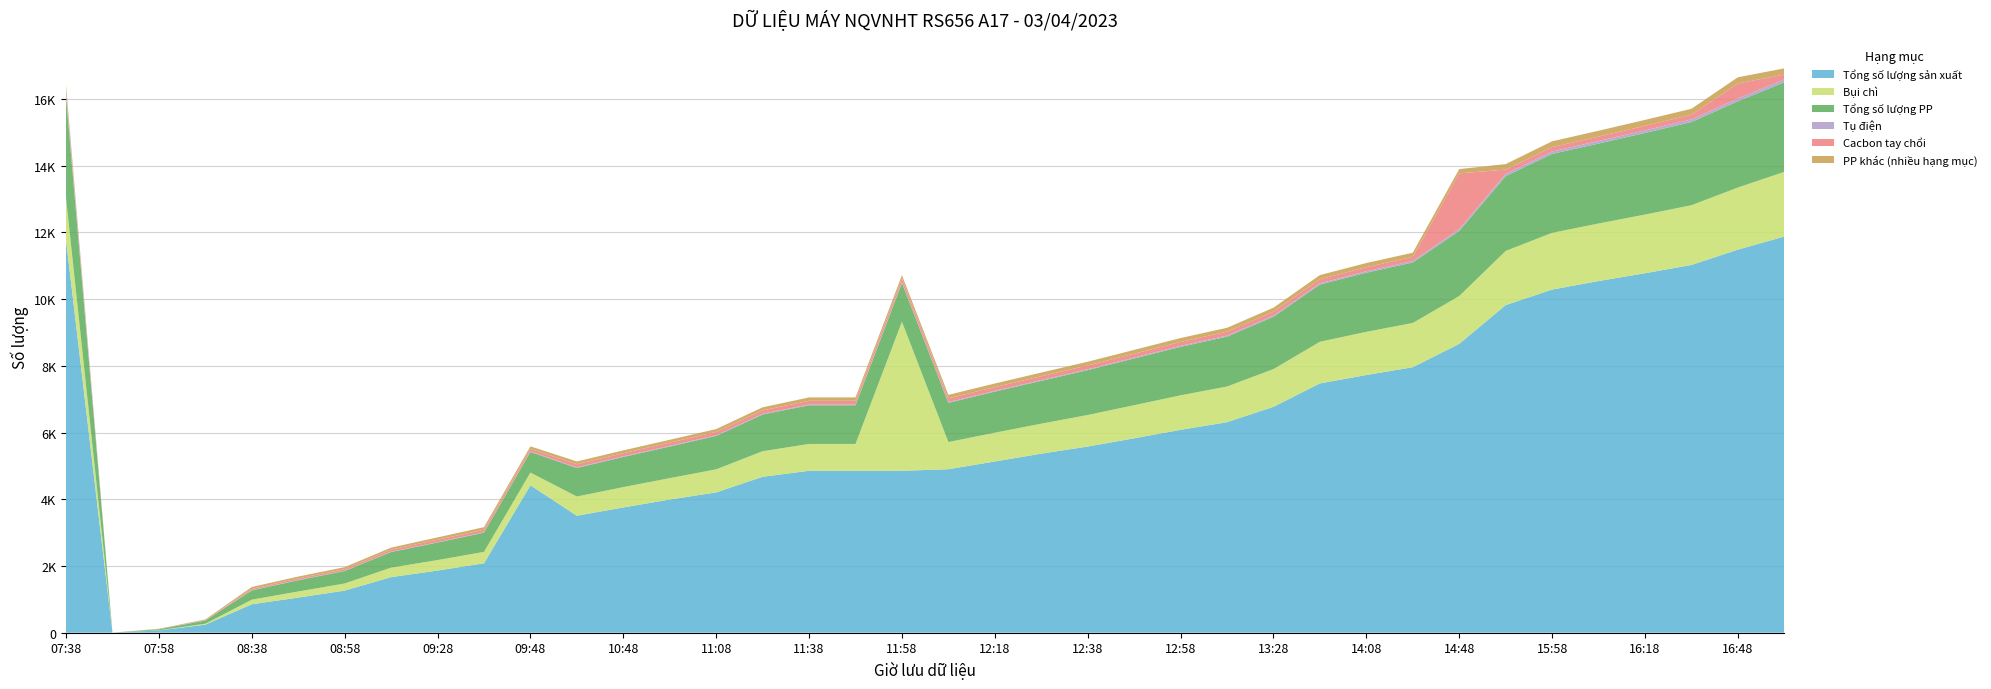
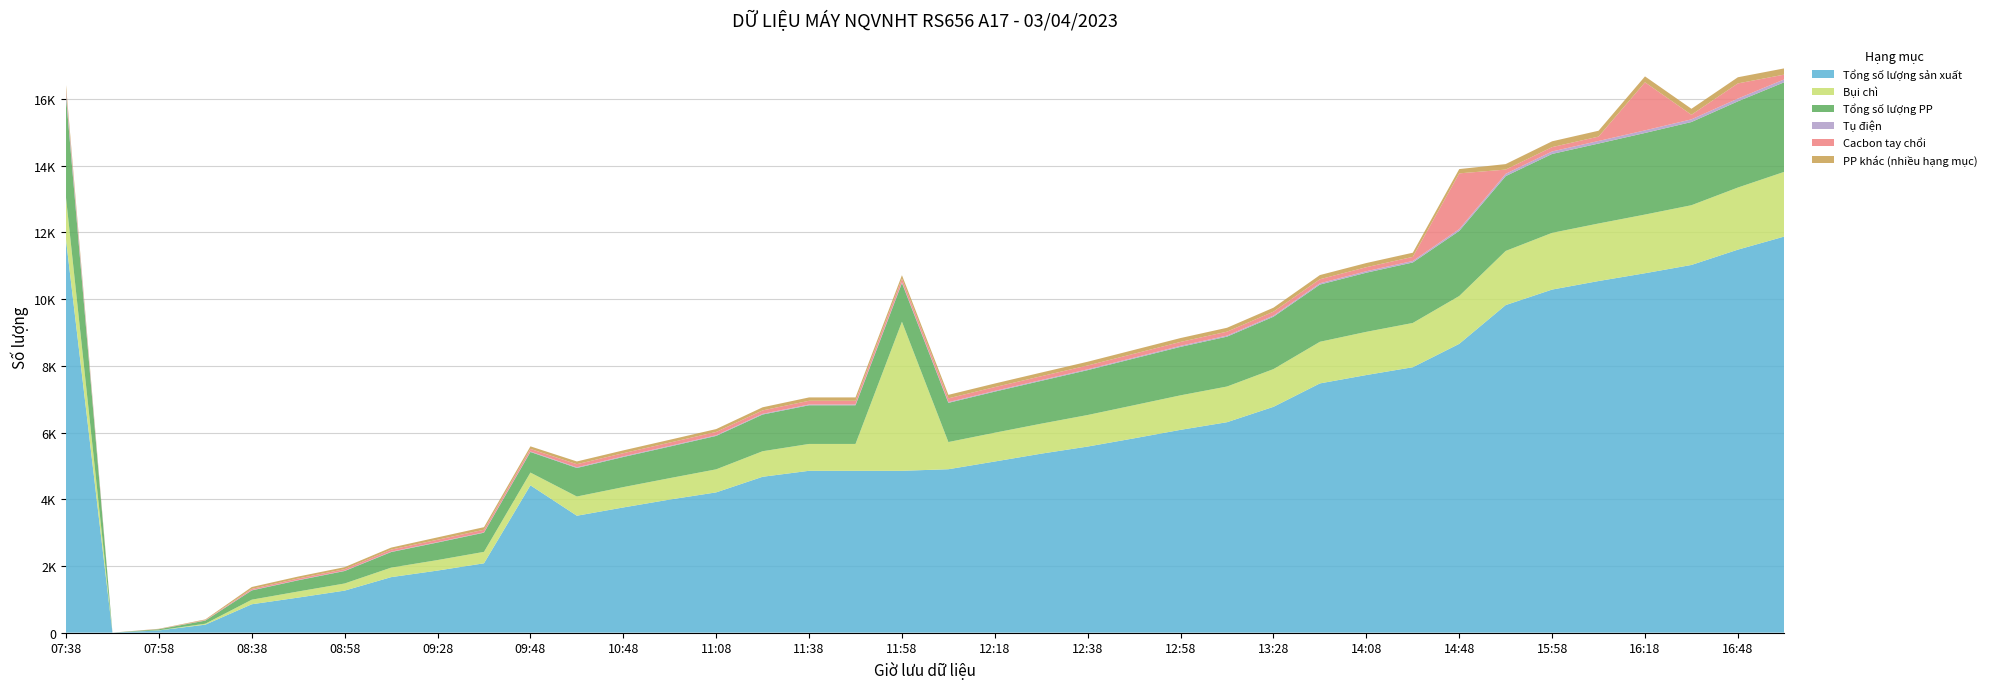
Cacbon tay chổi, 16:18: 100 -> 1400
